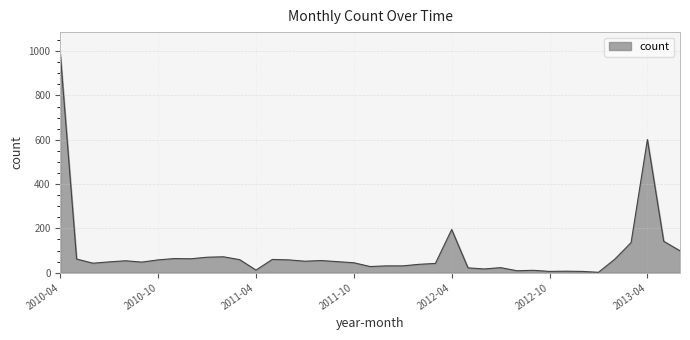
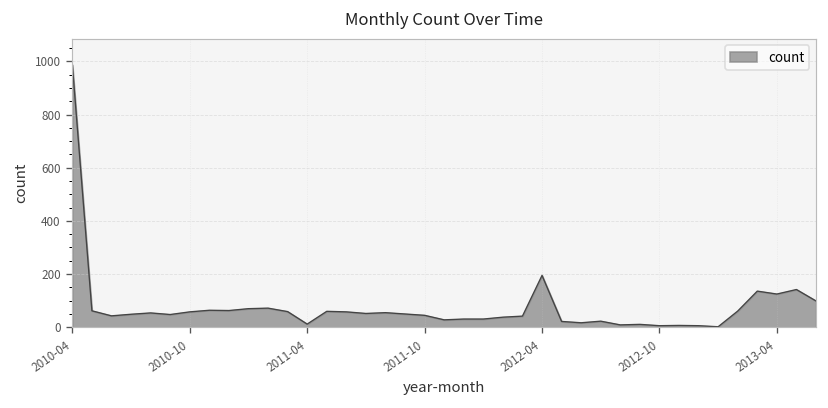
2013-04: 600 -> 130
